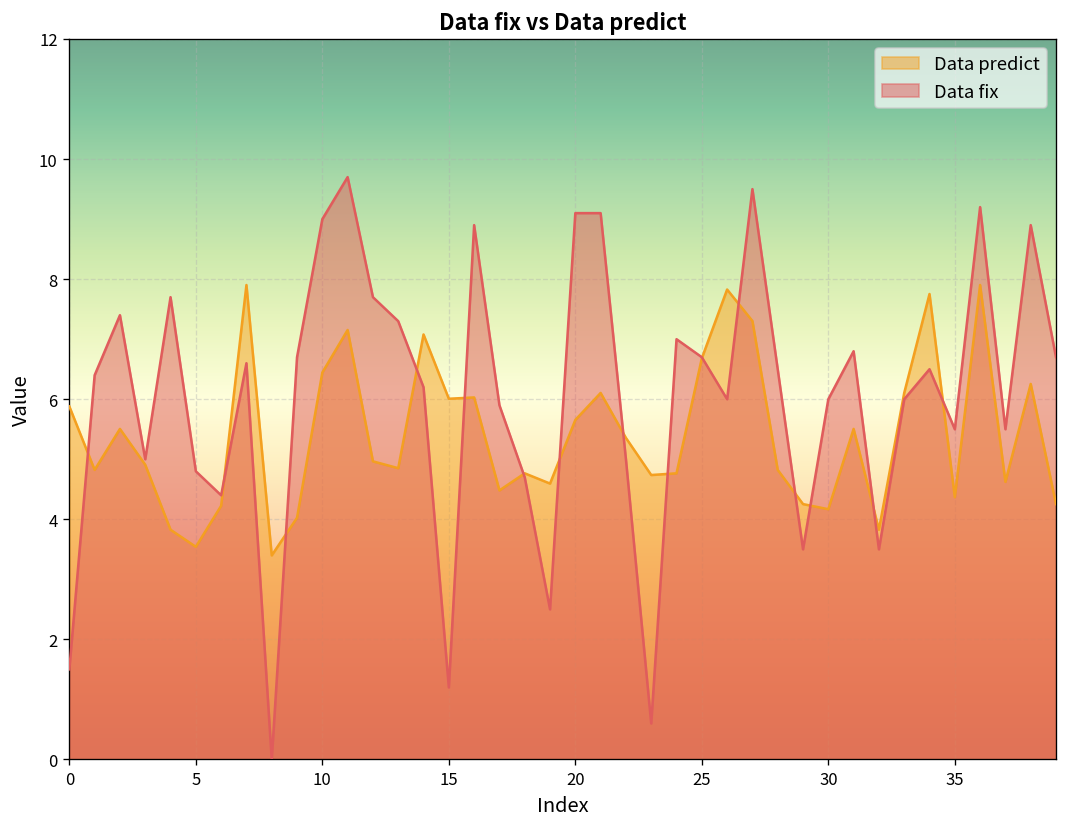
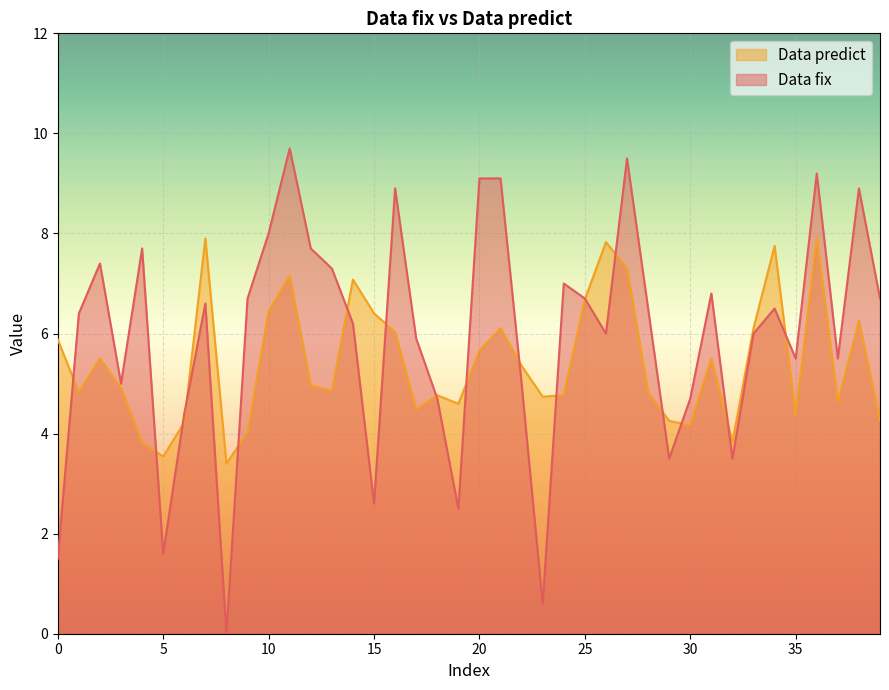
Data fix, 5: 4.8 -> 1.6
Data fix, 10: 9 -> 8
Data predict, 15: 6.0 -> 6.4
Data fix, 15: 1.2 -> 2.6
Data fix, 30: 6.0 -> 4.7
